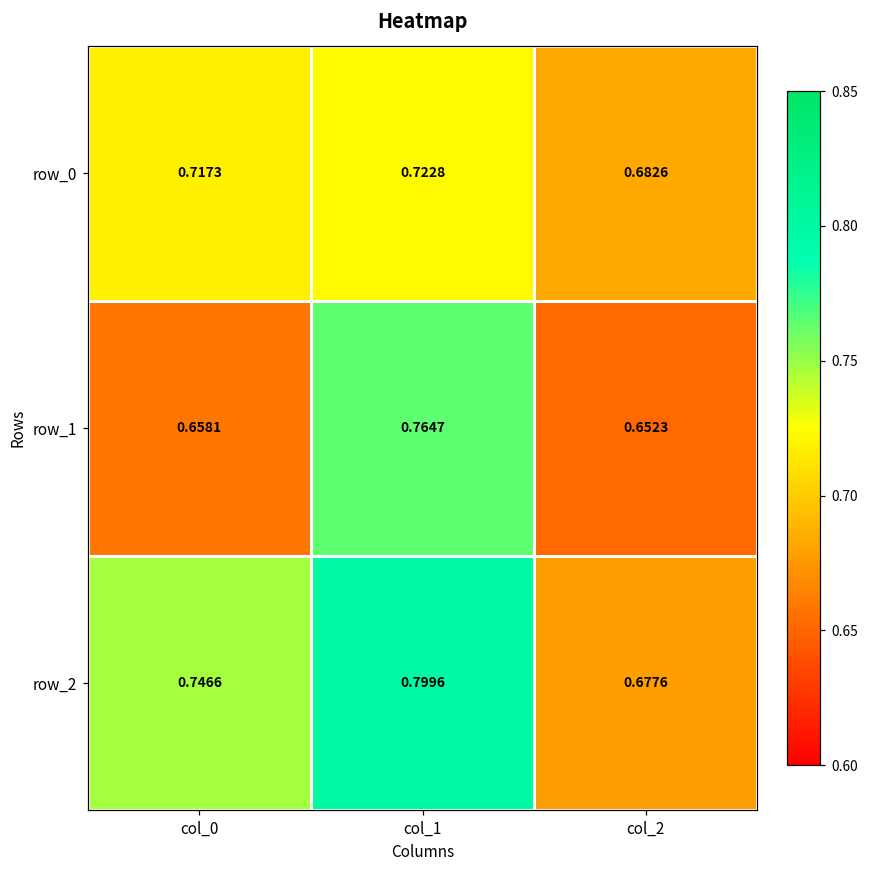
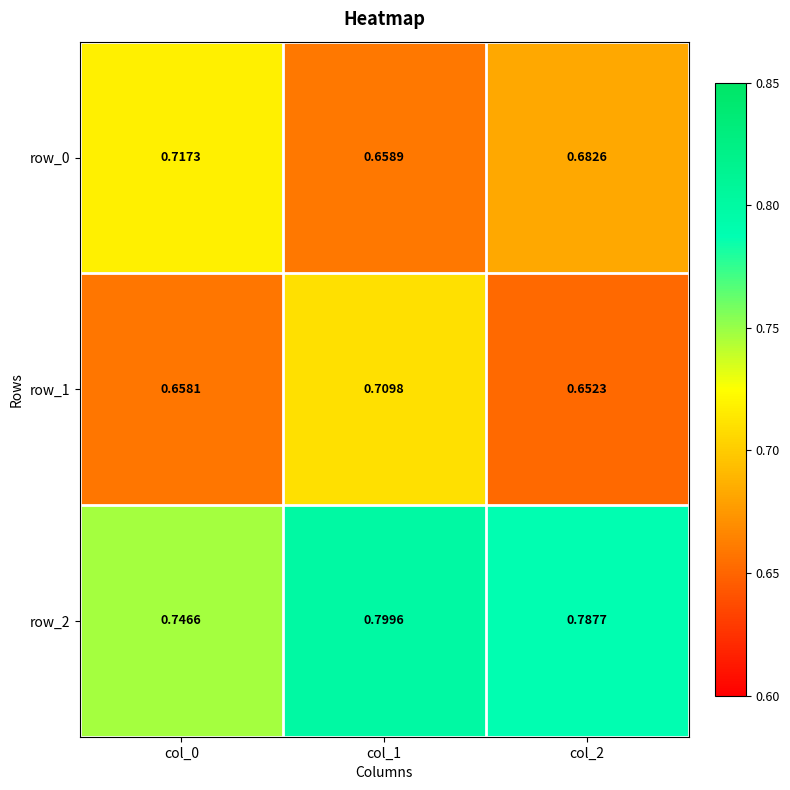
row_0, col_1: 0.7228 -> 0.6589
row_1, col_1: 0.7647 -> 0.7098
row_2, col_2: 0.6776 -> 0.7877
